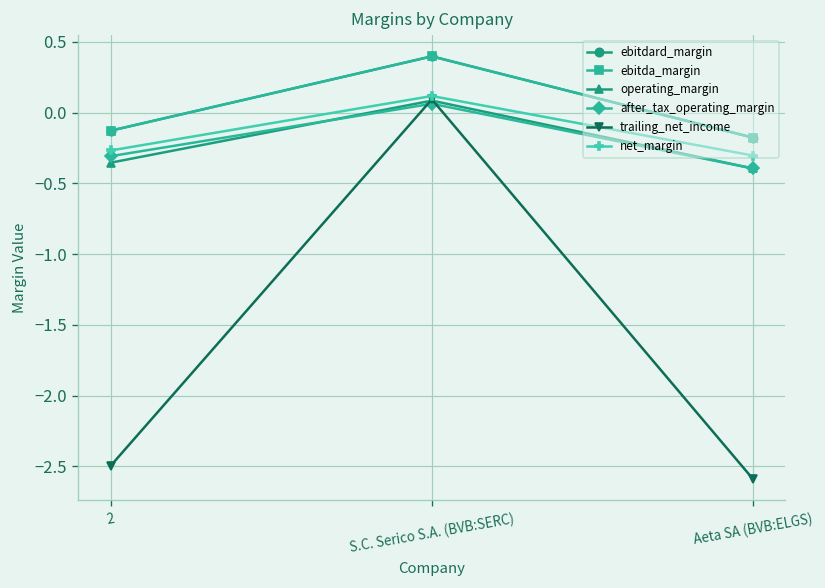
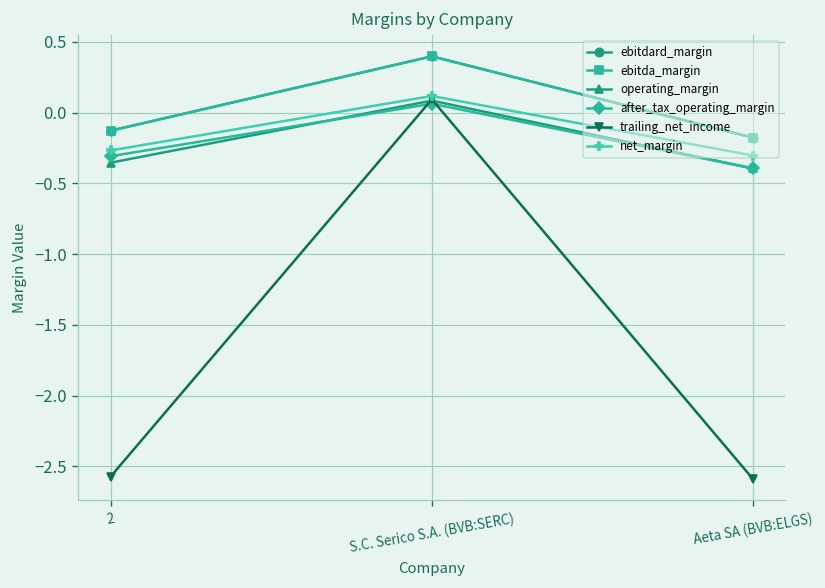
trailing_net_income, 2: -2.50 -> -2.57
